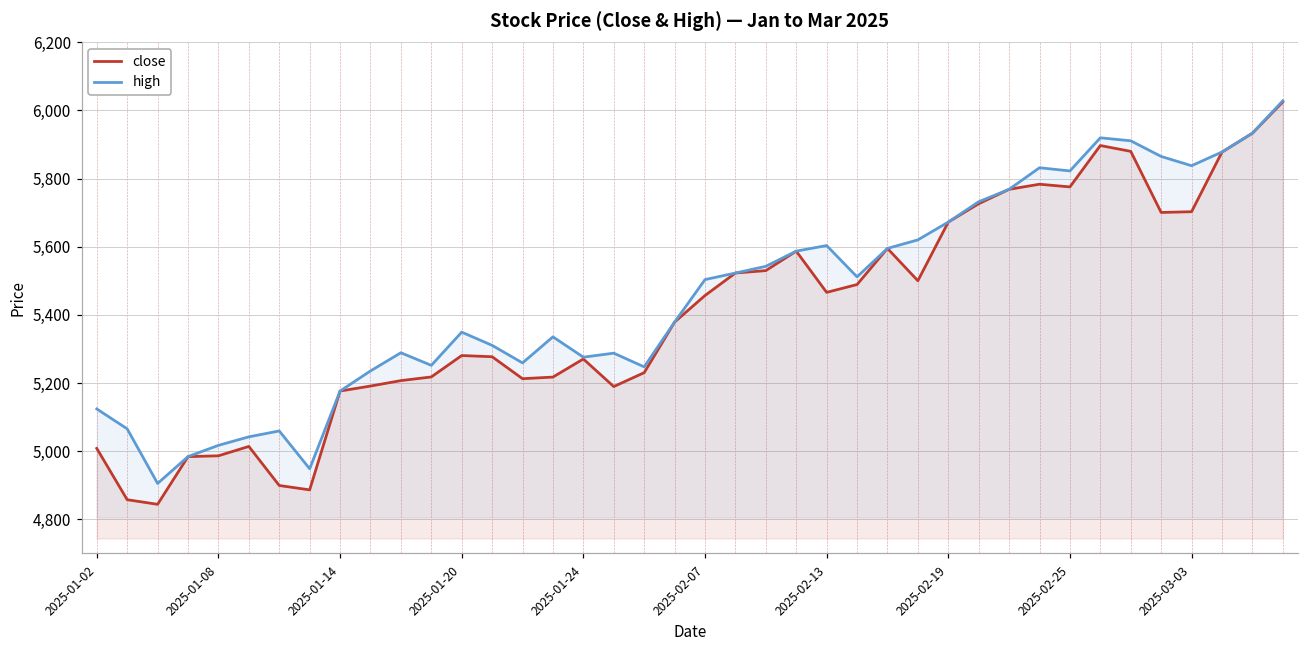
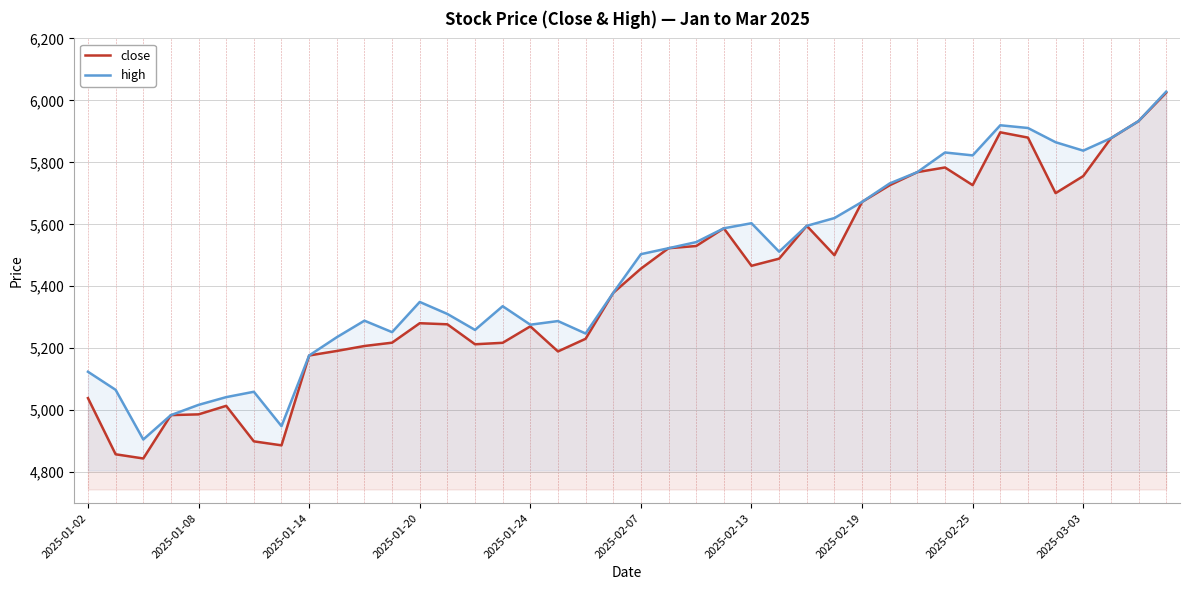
close, 2025-01-02: 5,010 -> 5,040
close, 2025-02-25: 5,780 -> 5,730
close, 2025-03-03: 5,700 -> 5,760
